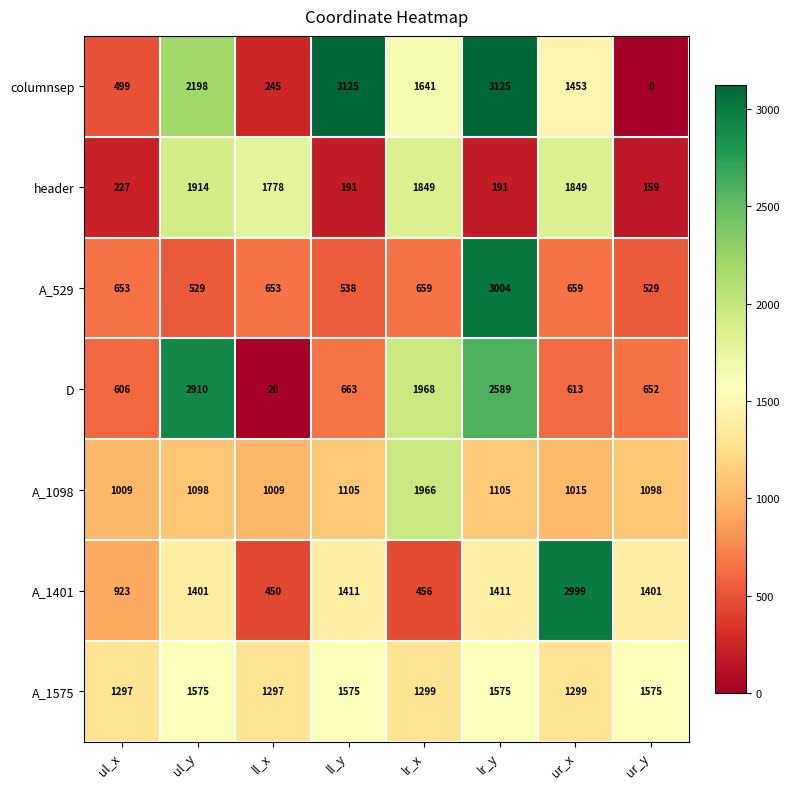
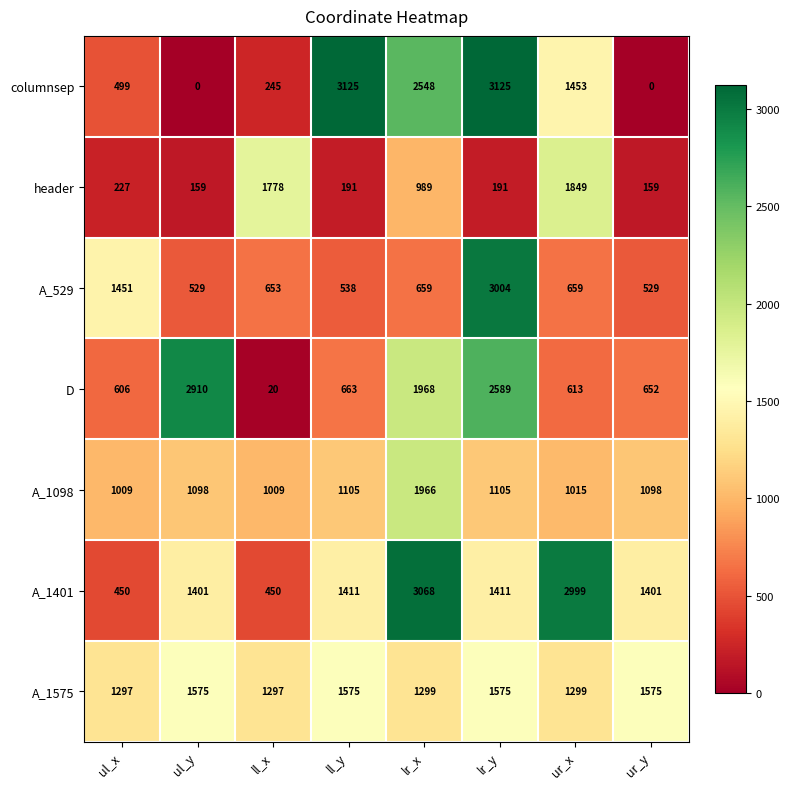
columnsep, ul_y: 2198 -> 0
columnsep, lr_x: 1641 -> 2548
header, ul_y: 1914 -> 159
header, lr_x: 1849 -> 989
A_529, ul_x: 653 -> 1451
A_1401, ul_x: 923 -> 450
A_1401, lr_x: 456 -> 3068
